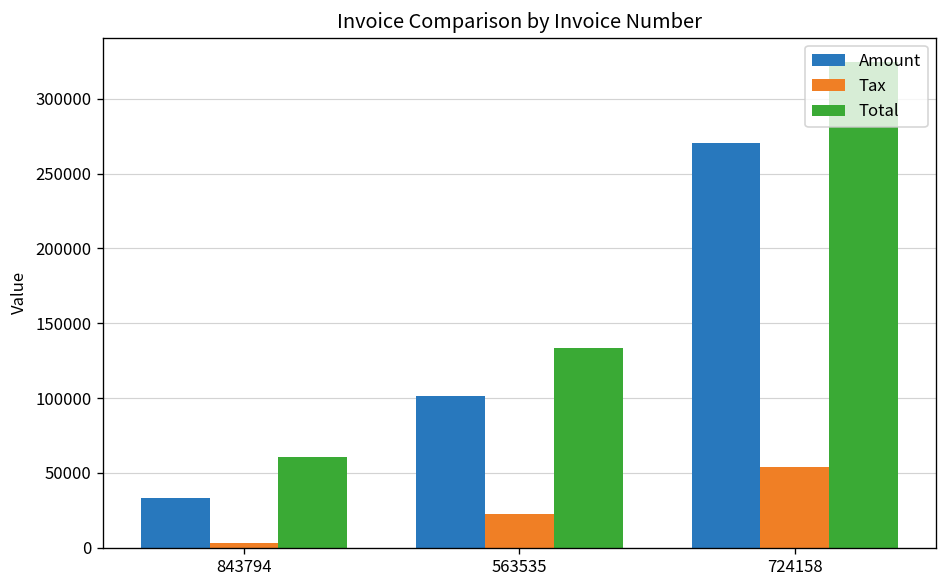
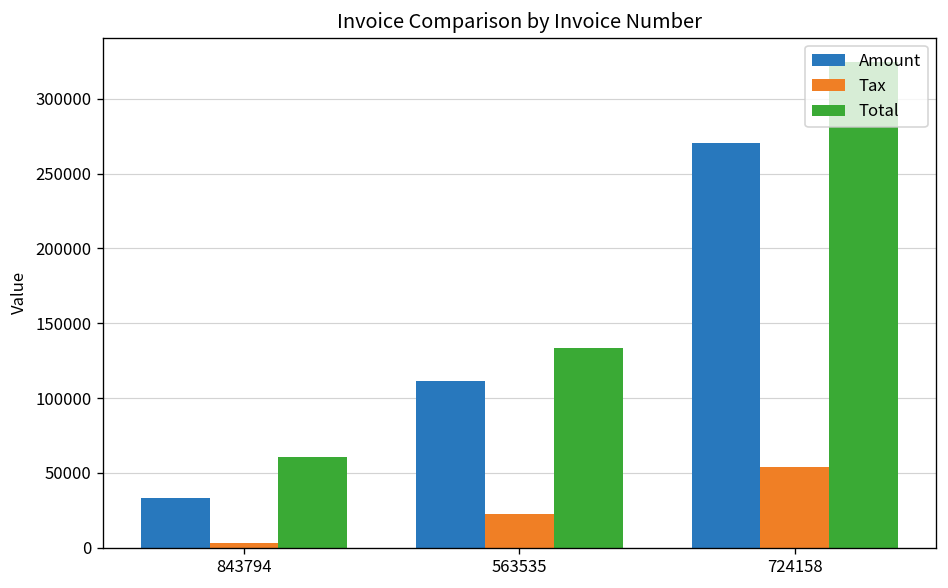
Amount, 563535: 102000 -> 111000
